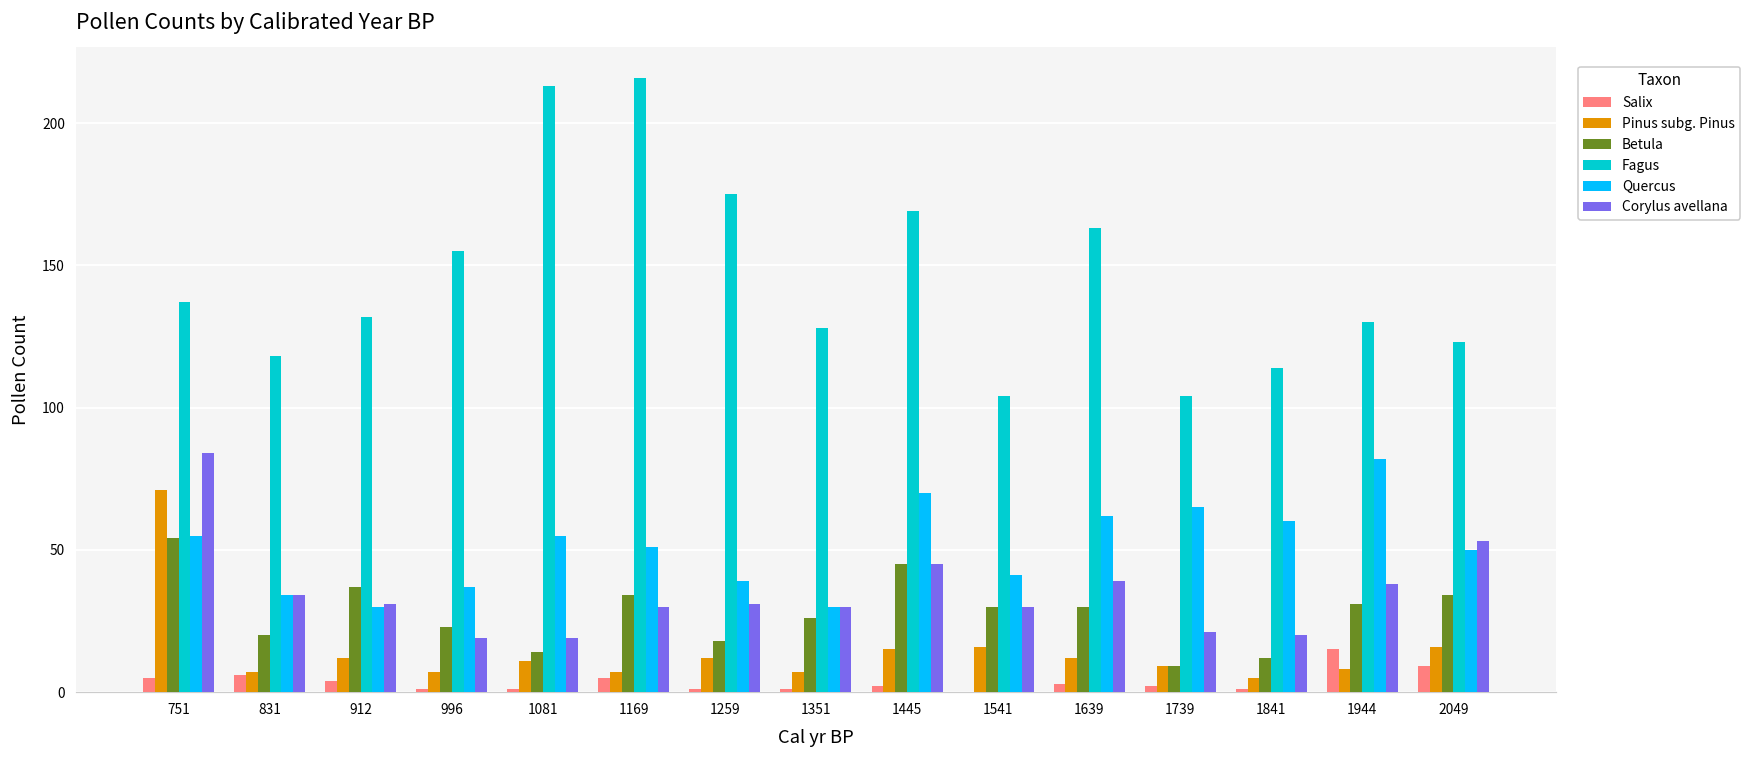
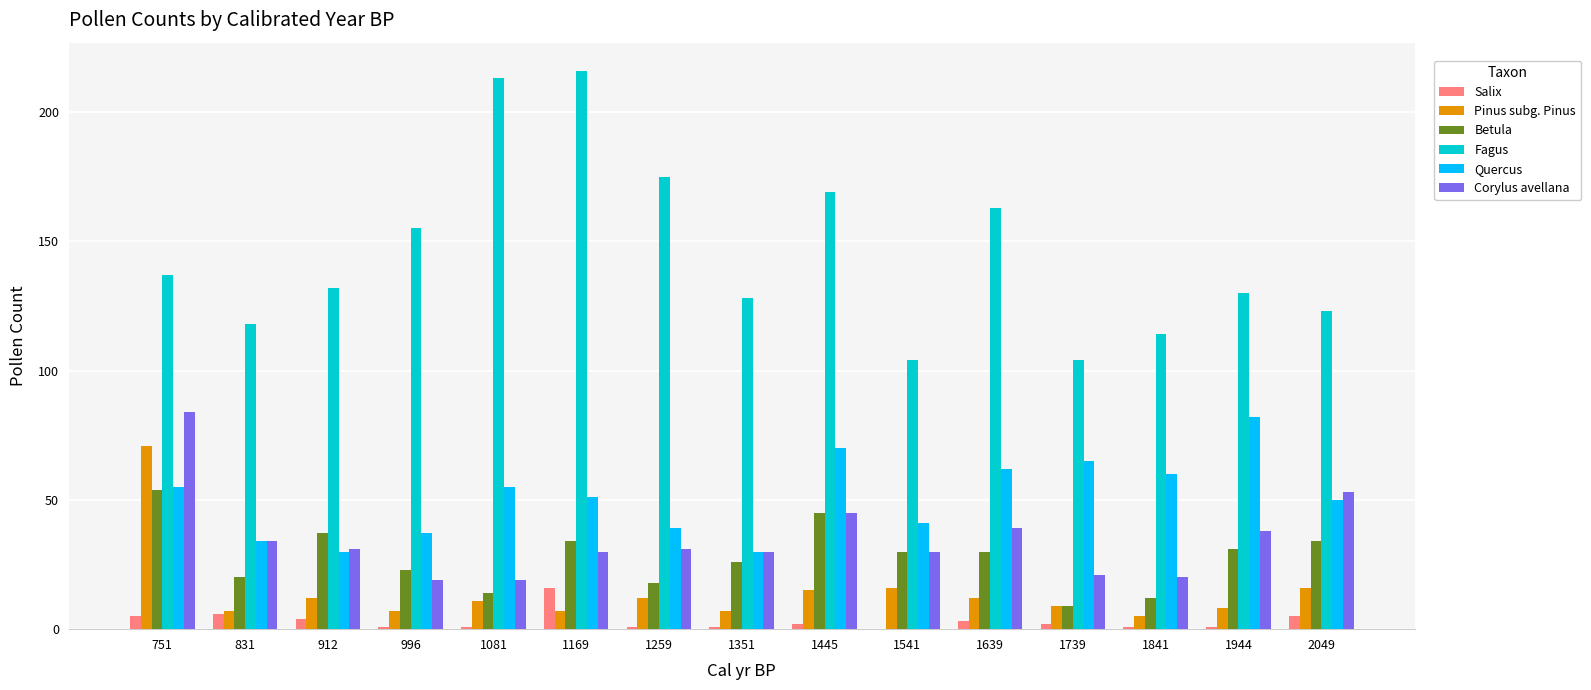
Salix, 1169: 5 -> 16
Salix, 1944: 15 -> 1
Salix, 2049: 9 -> 5
